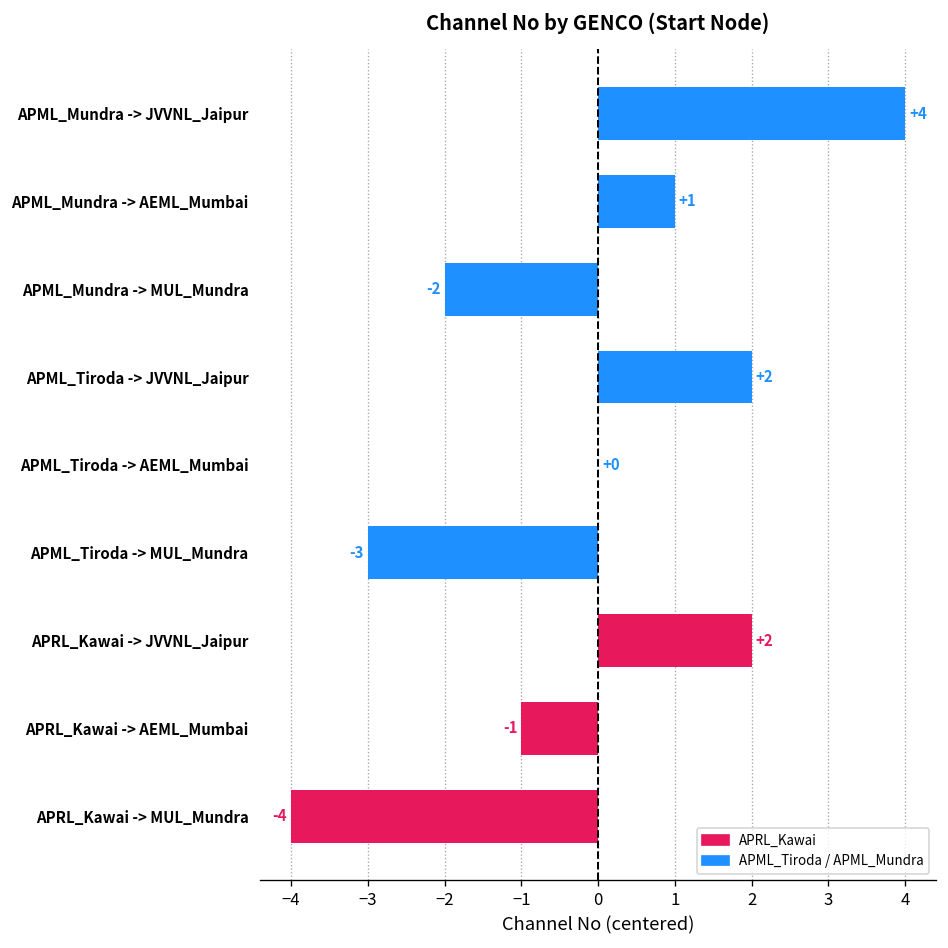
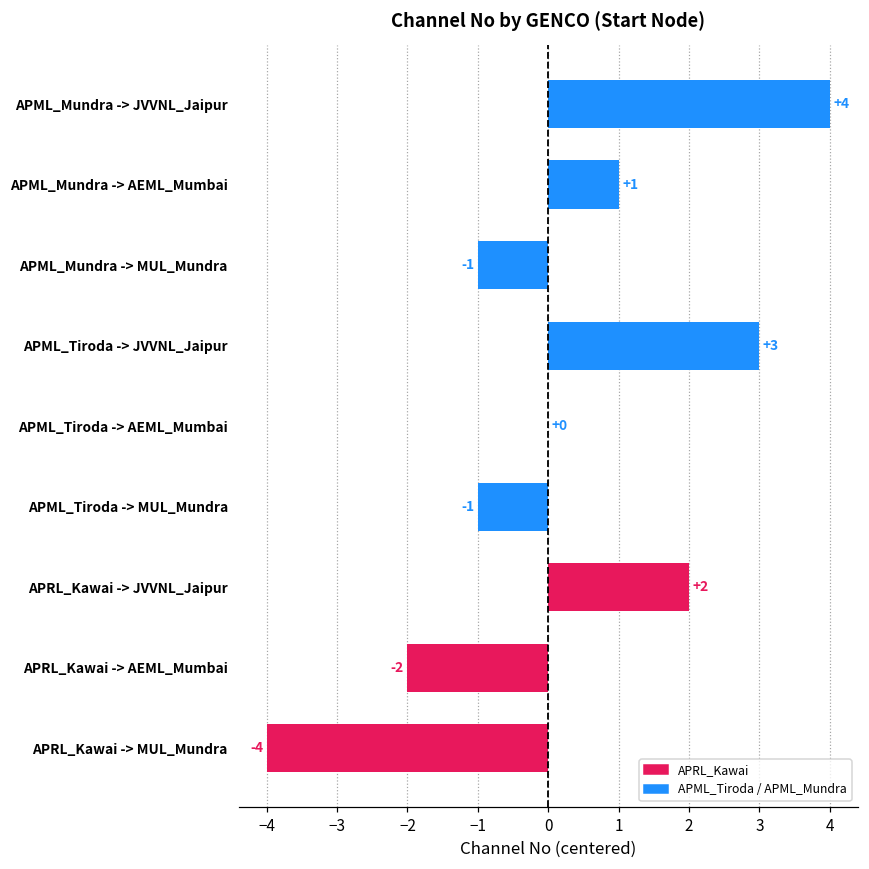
APML_Mundra -> MUL_Mundra: -2 -> -1
APML_Tiroda -> JVVNL_Jaipur: +2 -> +3
APML_Tiroda -> MUL_Mundra: -3 -> -1
APRL_Kawai -> AEML_Mumbai: -1 -> -2
